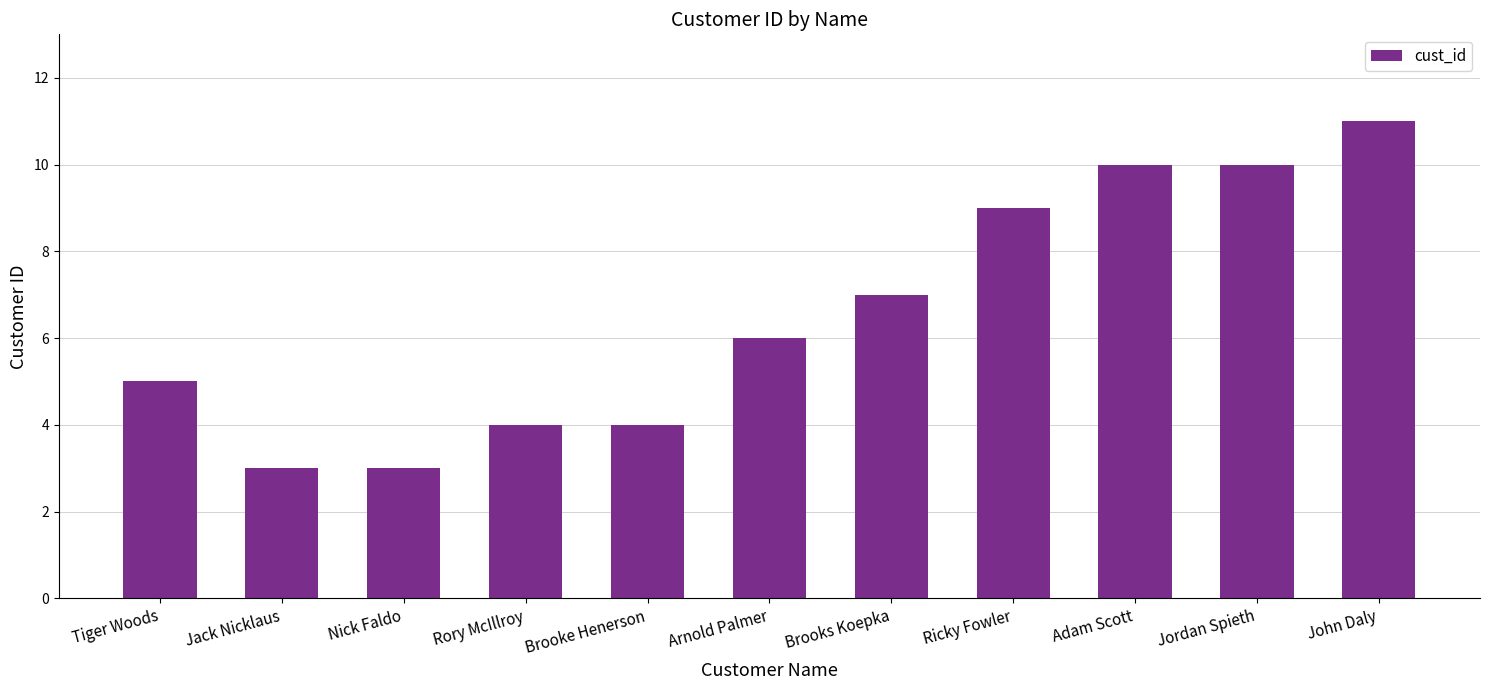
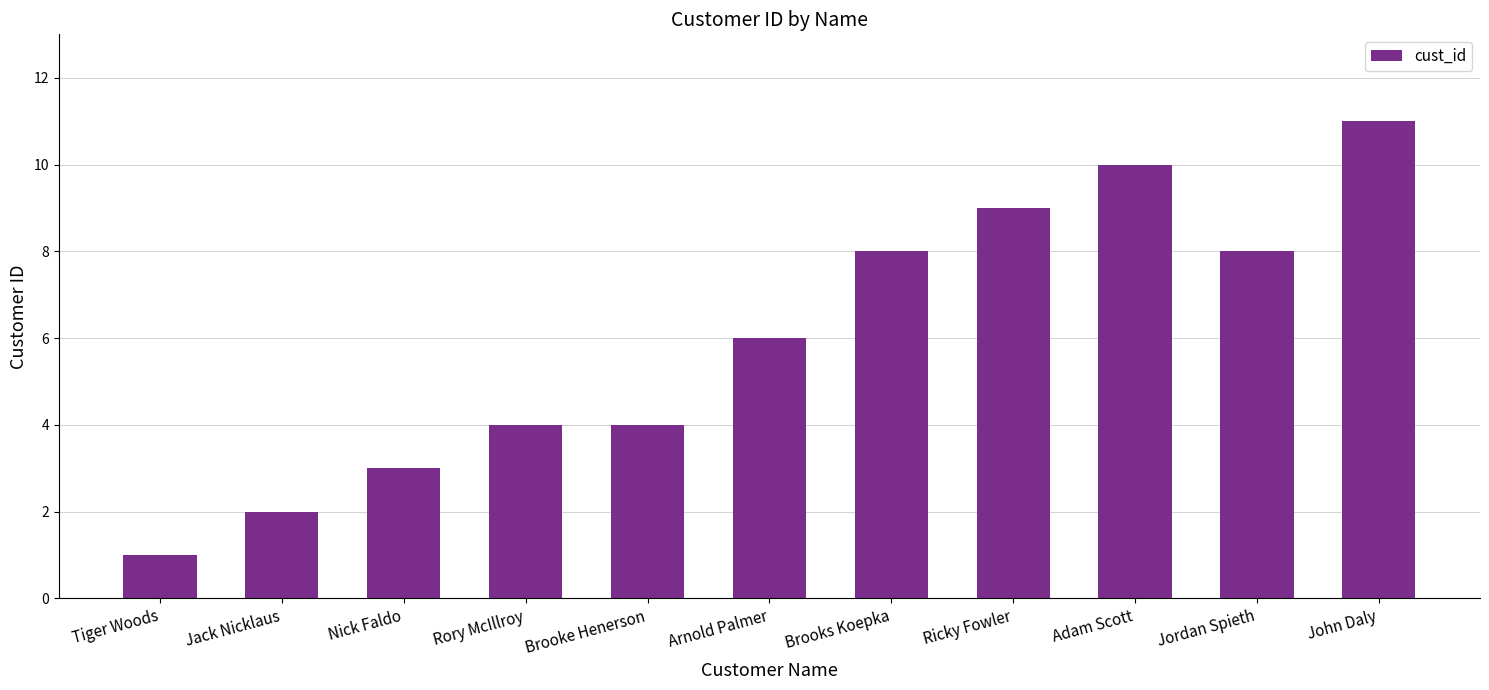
Tiger Woods: 5 -> 1
Jack Nicklaus: 3 -> 2
Brooks Koepka: 7 -> 8
Jordan Spieth: 10 -> 8
